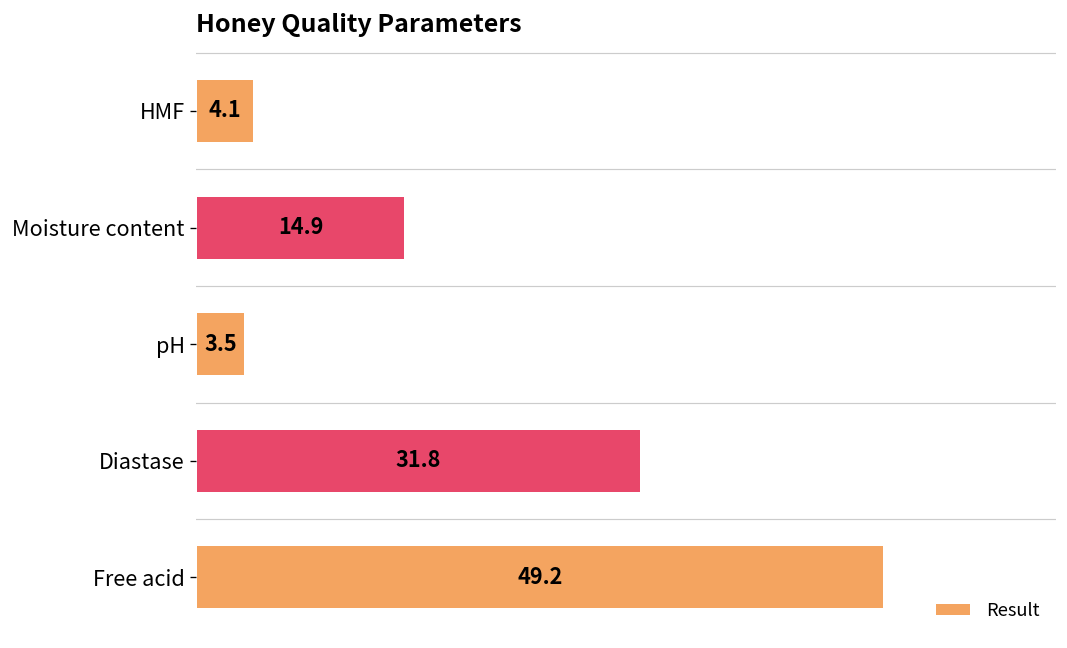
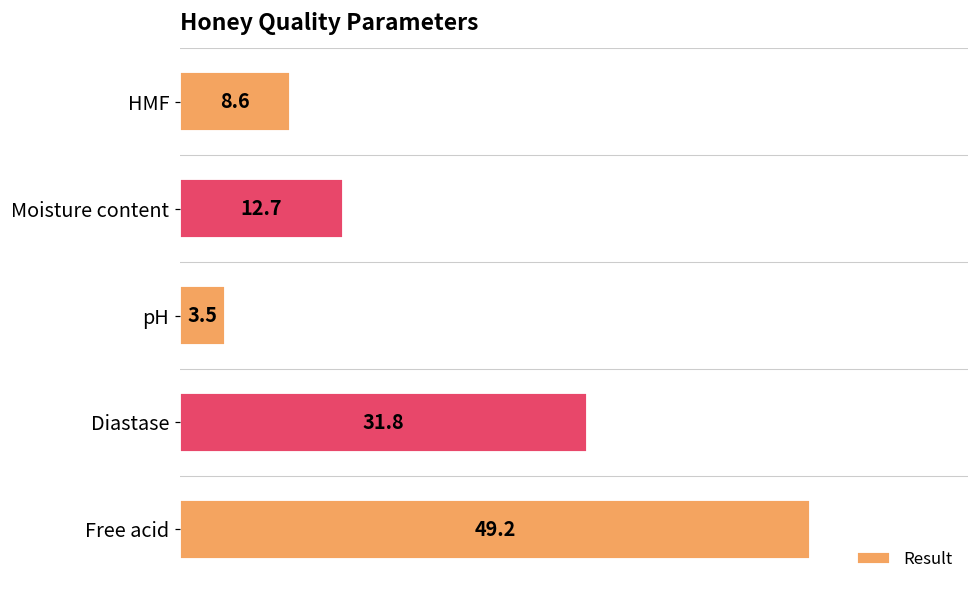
HMF: 4.1 -> 8.6
Moisture content: 14.9 -> 12.7
